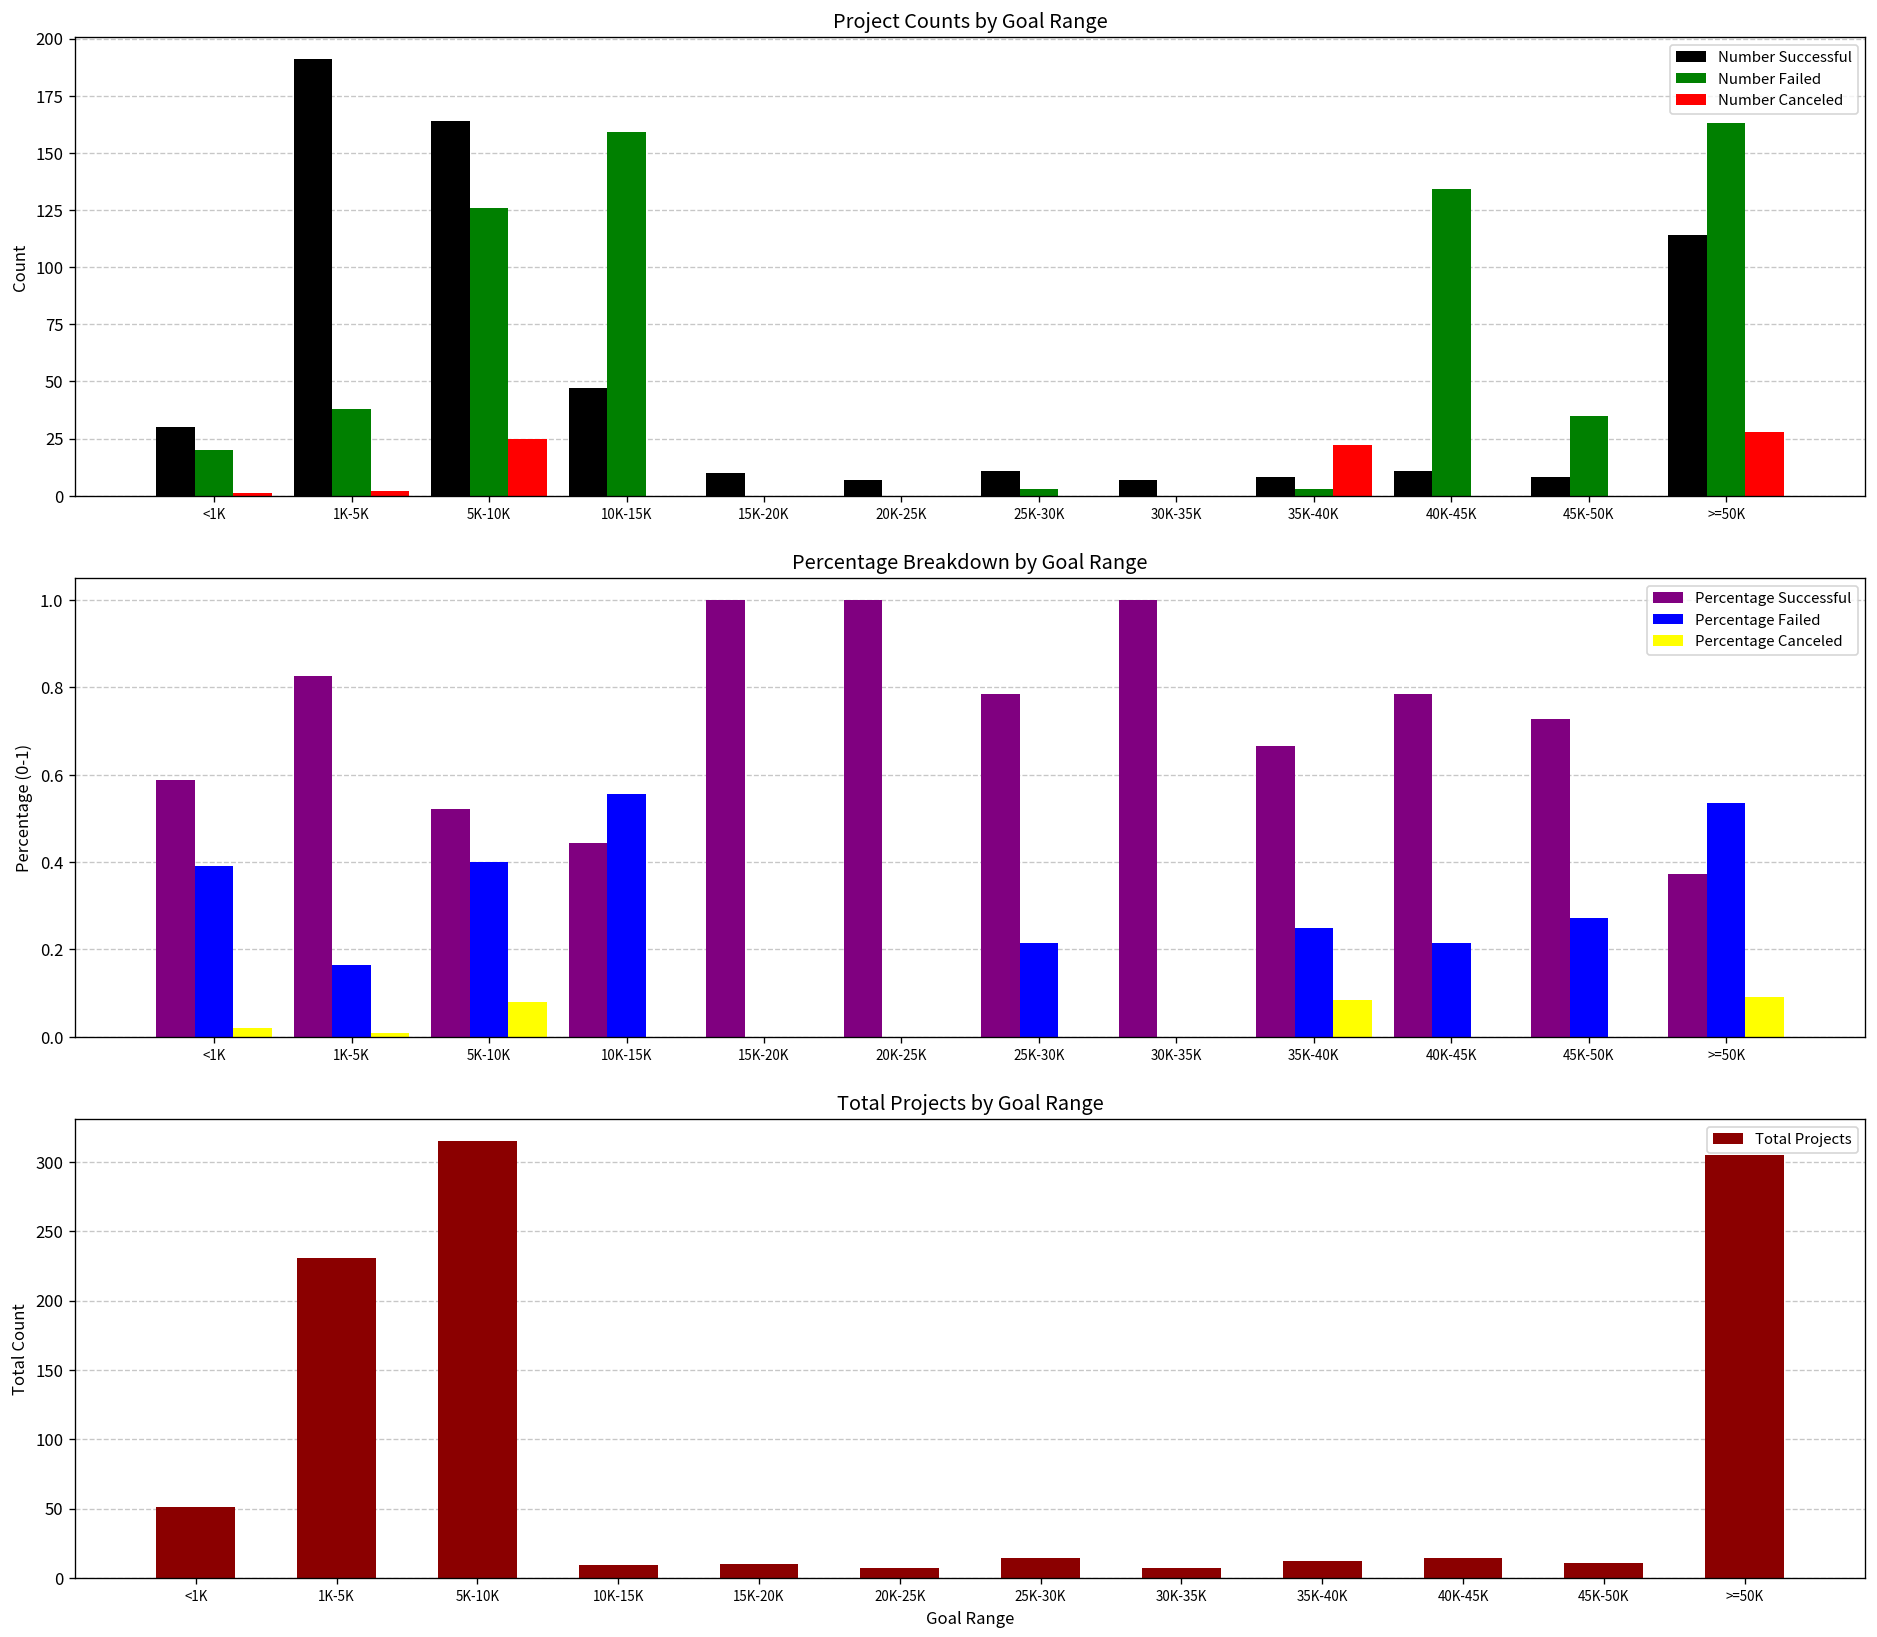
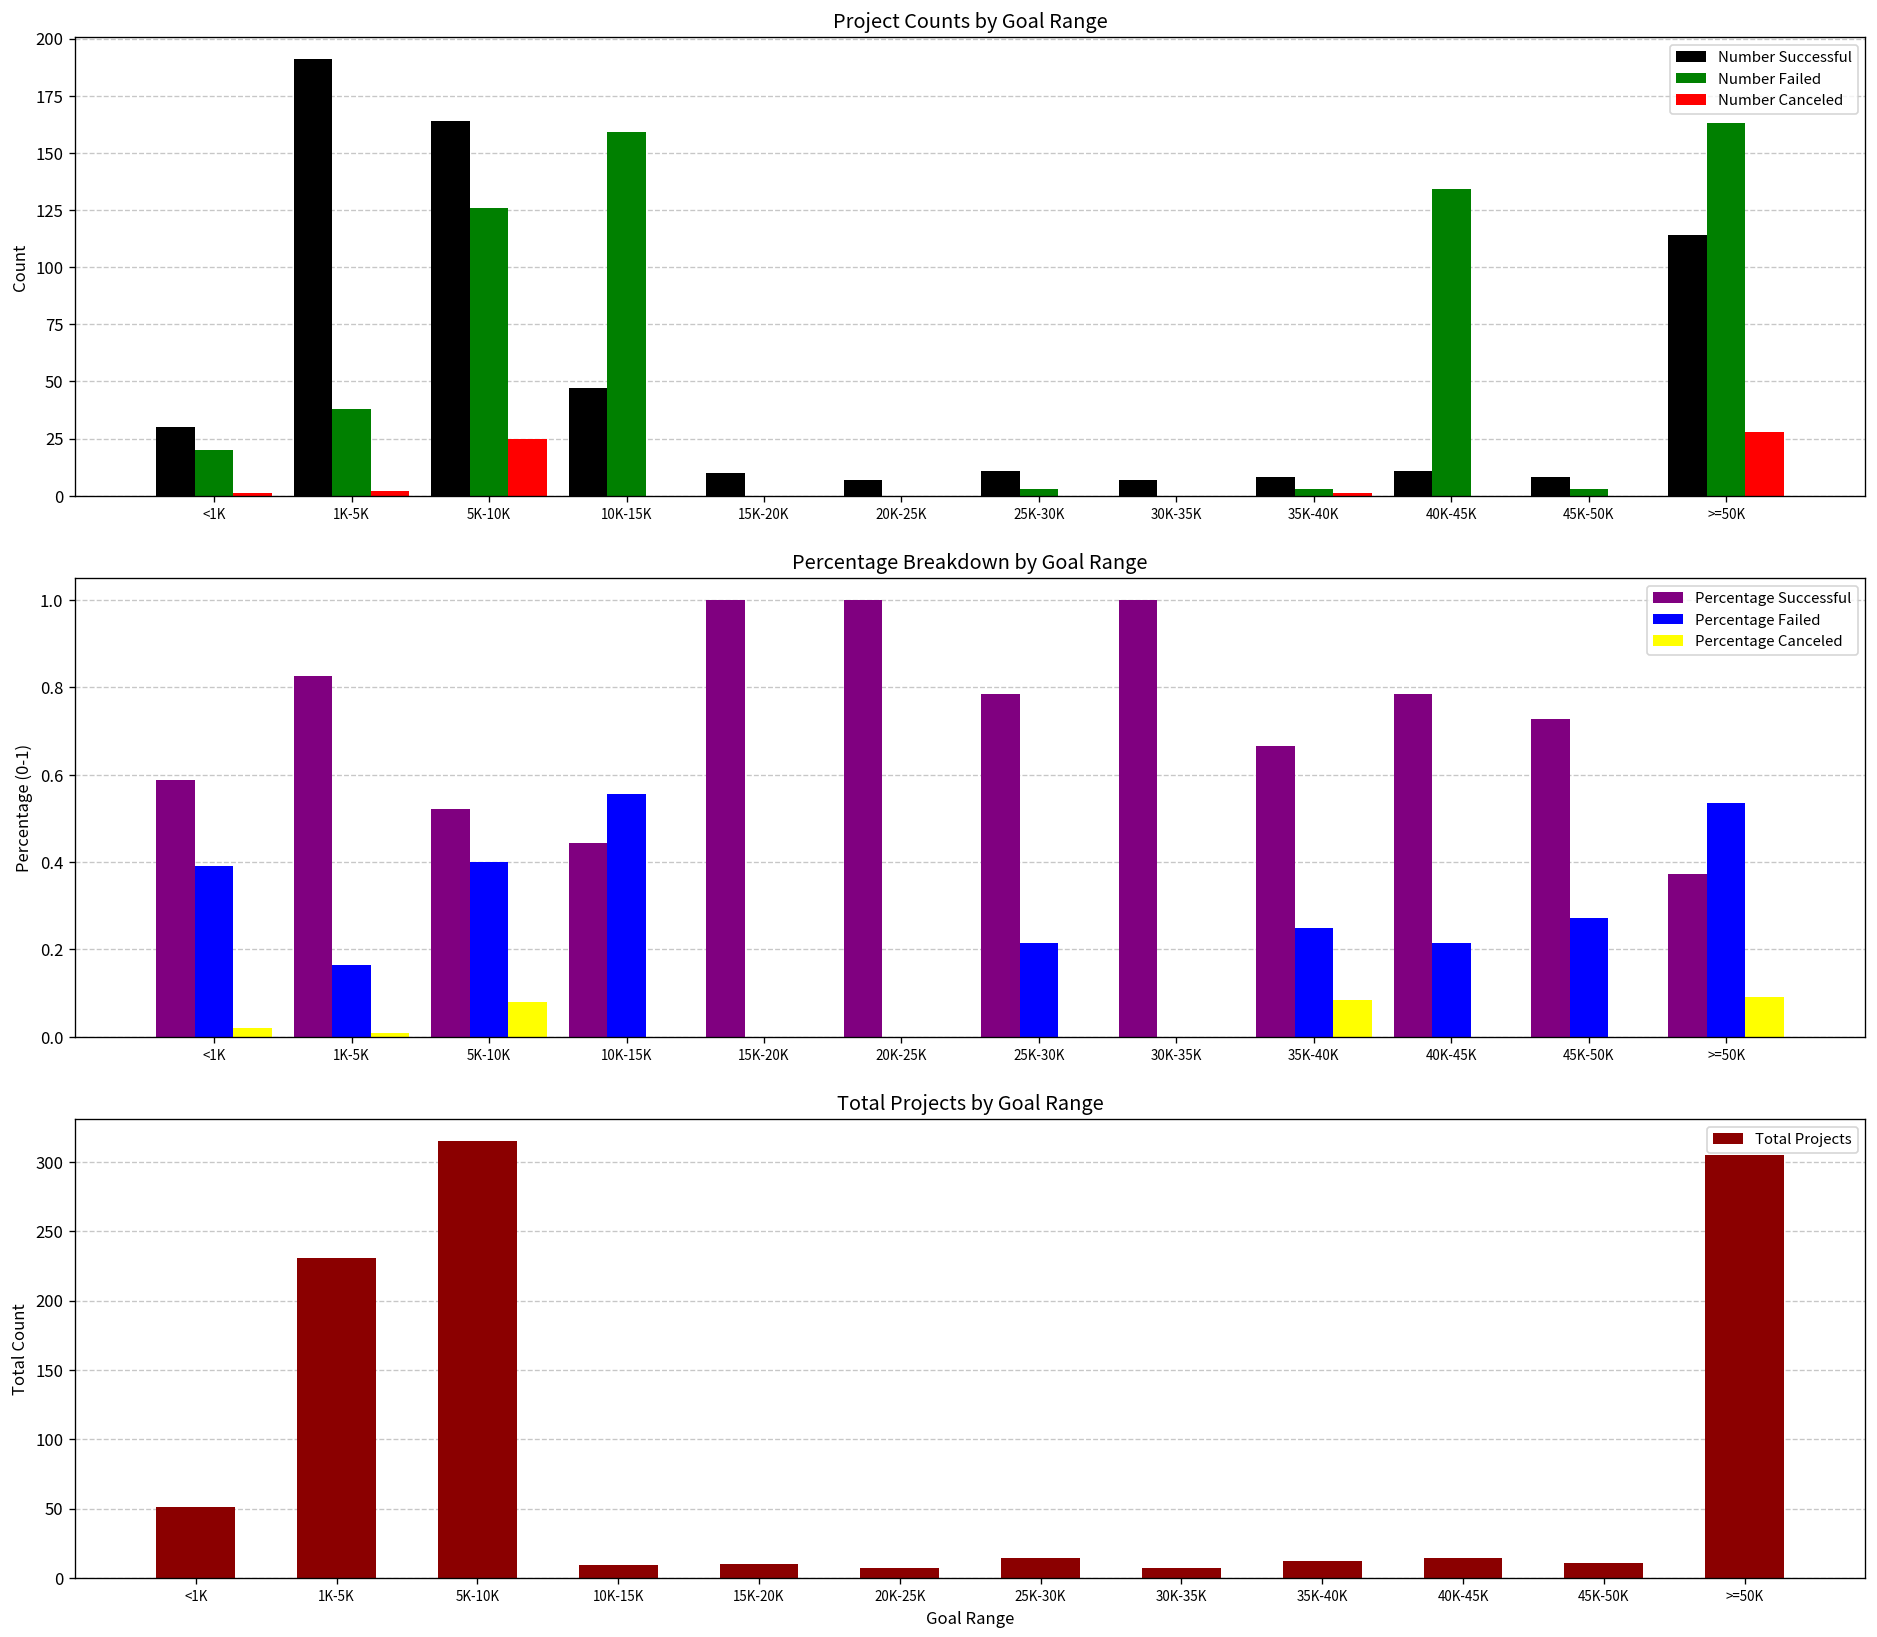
Project Counts by Goal Range, Number Canceled, 35K-40K: 22 -> 1
Project Counts by Goal Range, Number Failed, 45K-50K: 35 -> 3
